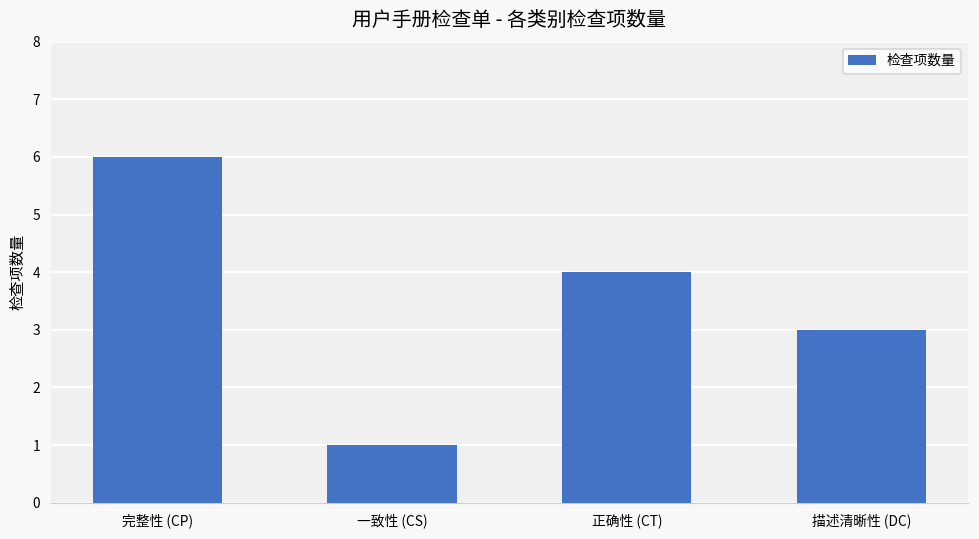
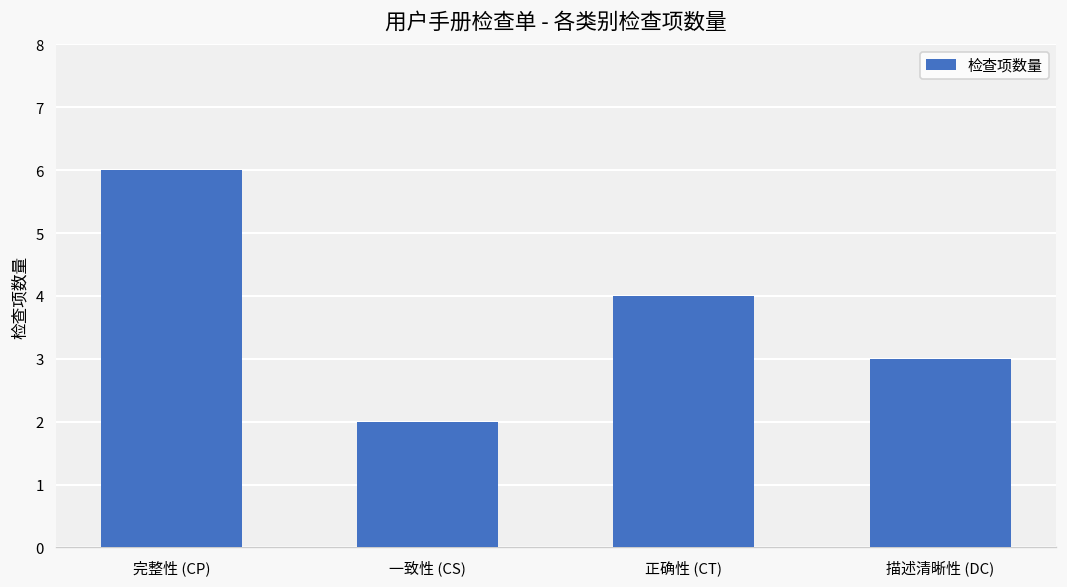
一致性 (CS): 1 -> 2
